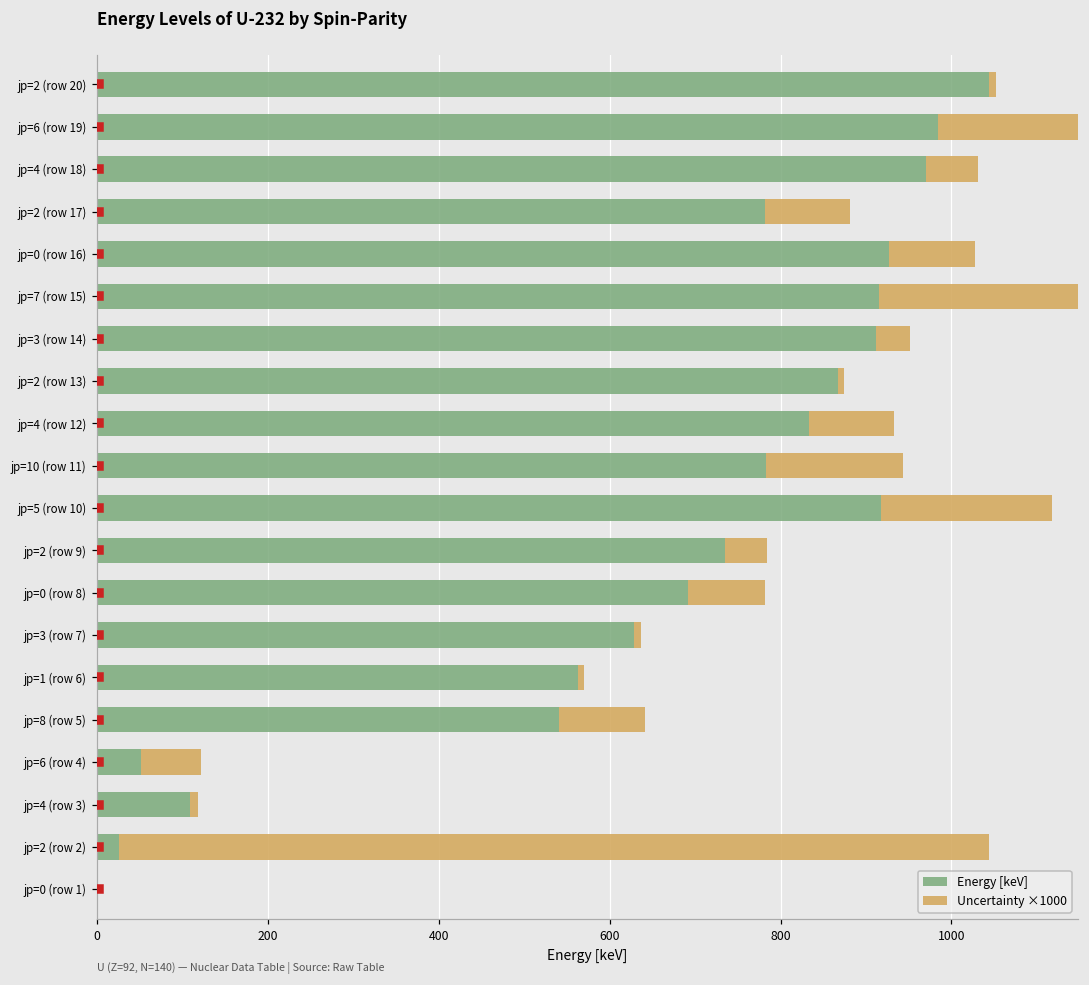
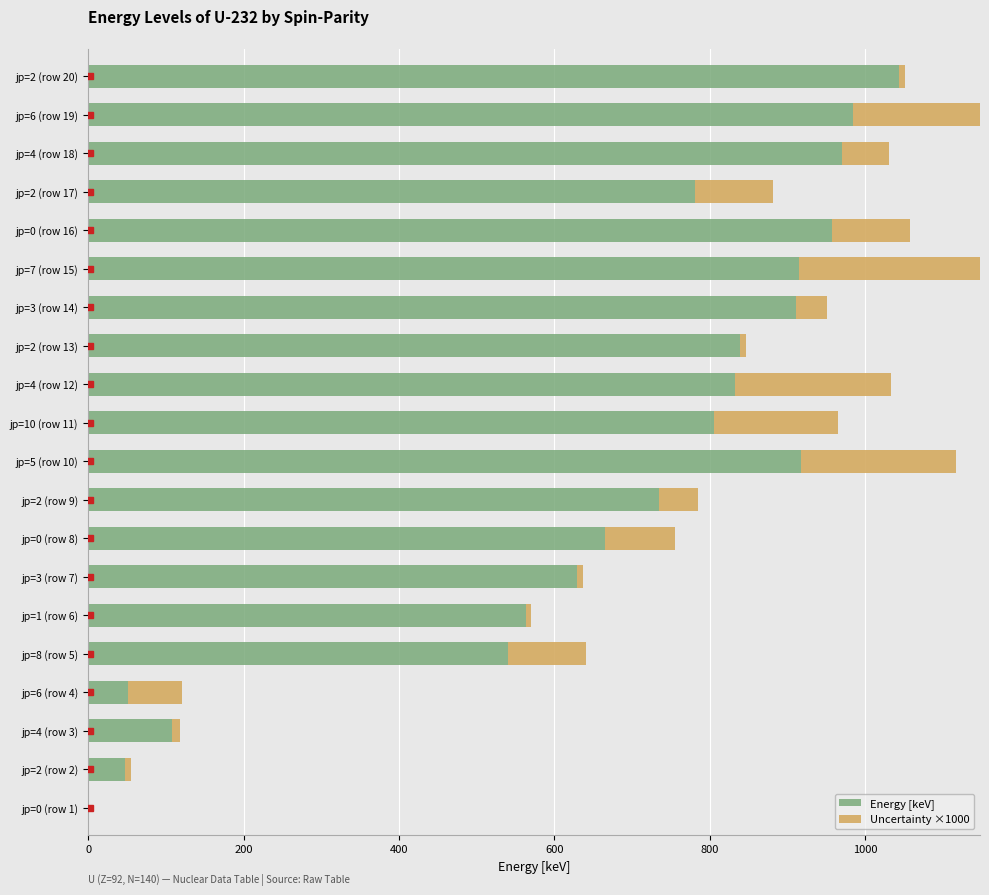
Energy [keV], jp=0 (row 16): 930 -> 960
Energy [keV], jp=2 (row 13): 870 -> 840
Uncertainty ×1000, jp=4 (row 12): 100 -> 200
Energy [keV], jp=10 (row 11): 780 -> 810
Energy [keV], jp=0 (row 8): 690 -> 670
Energy [keV], jp=2 (row 2): 30 -> 50
Uncertainty ×1000, jp=2 (row 2): 1020 -> 10
